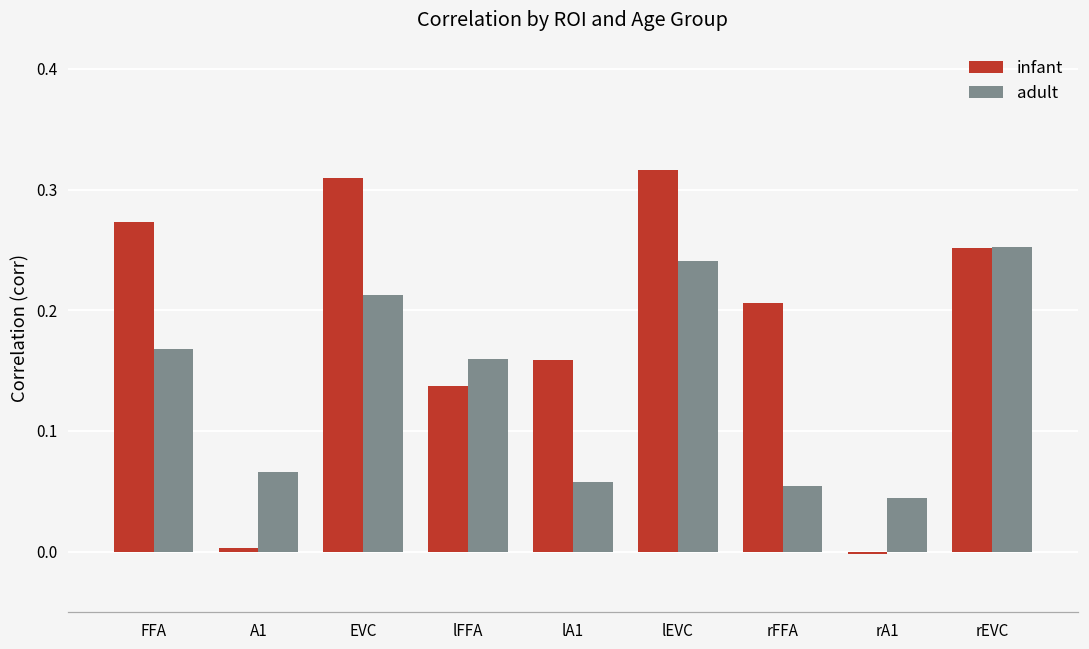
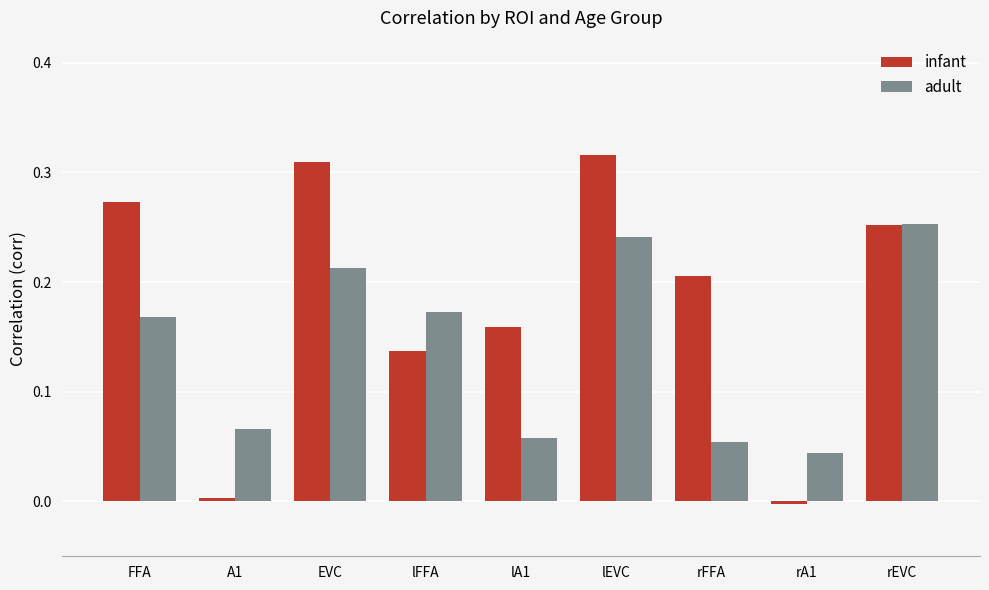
adult, lFFA: 0.160 -> 0.173
